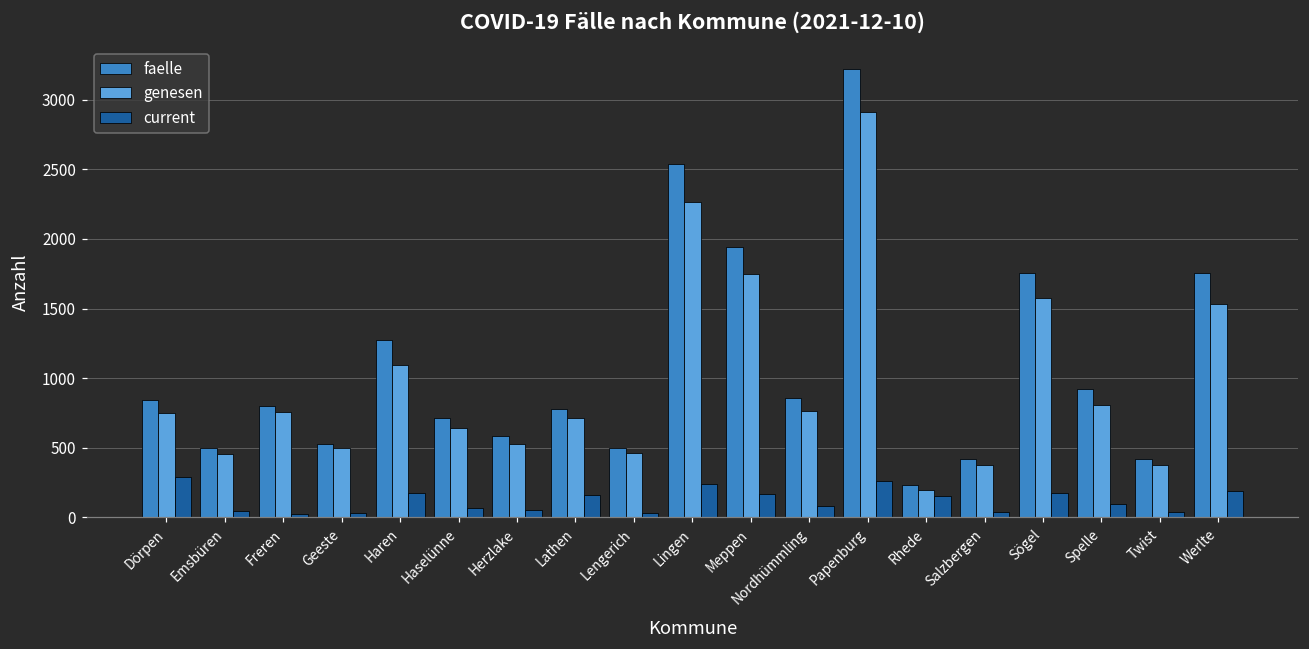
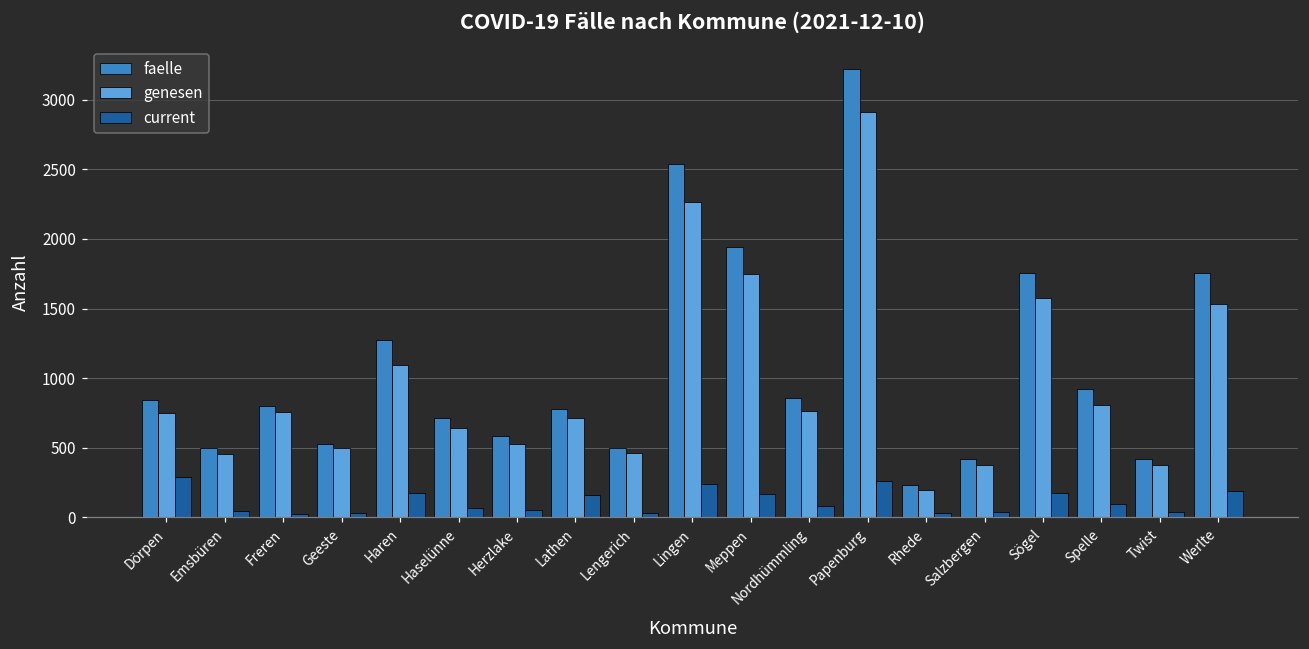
current, Rhede: 150 -> 30
